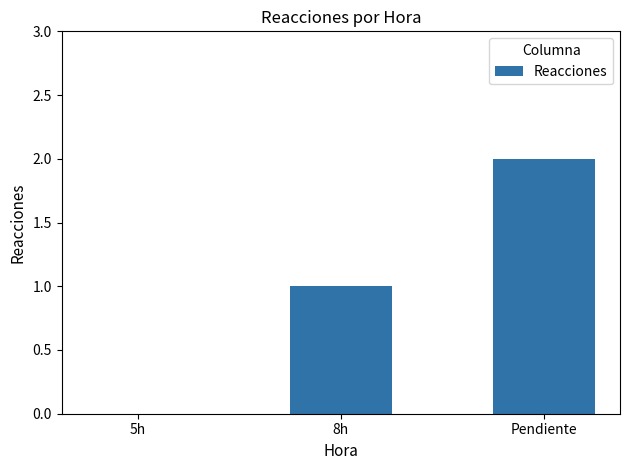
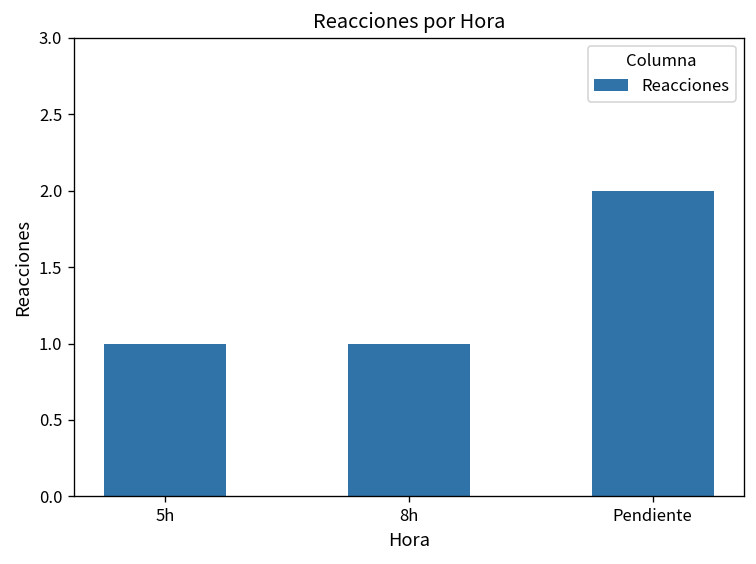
5h: 0 -> 1
